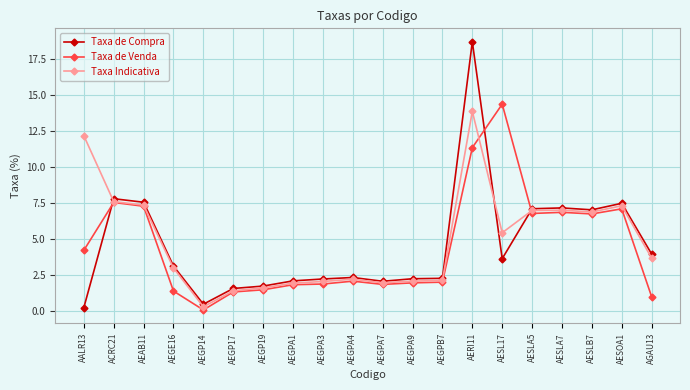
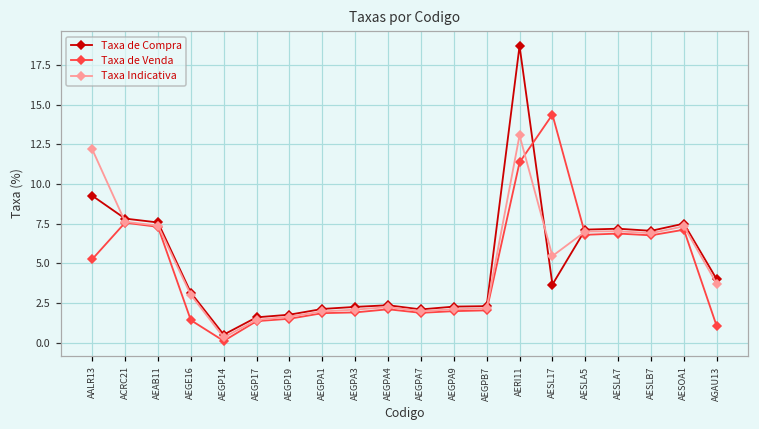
Taxa de Compra, AALR13: 0.3 -> 9.3
Taxa de Venda, AALR13: 4.2 -> 5.3
Taxa Indicativa, AERI11: 13.9 -> 13.1
